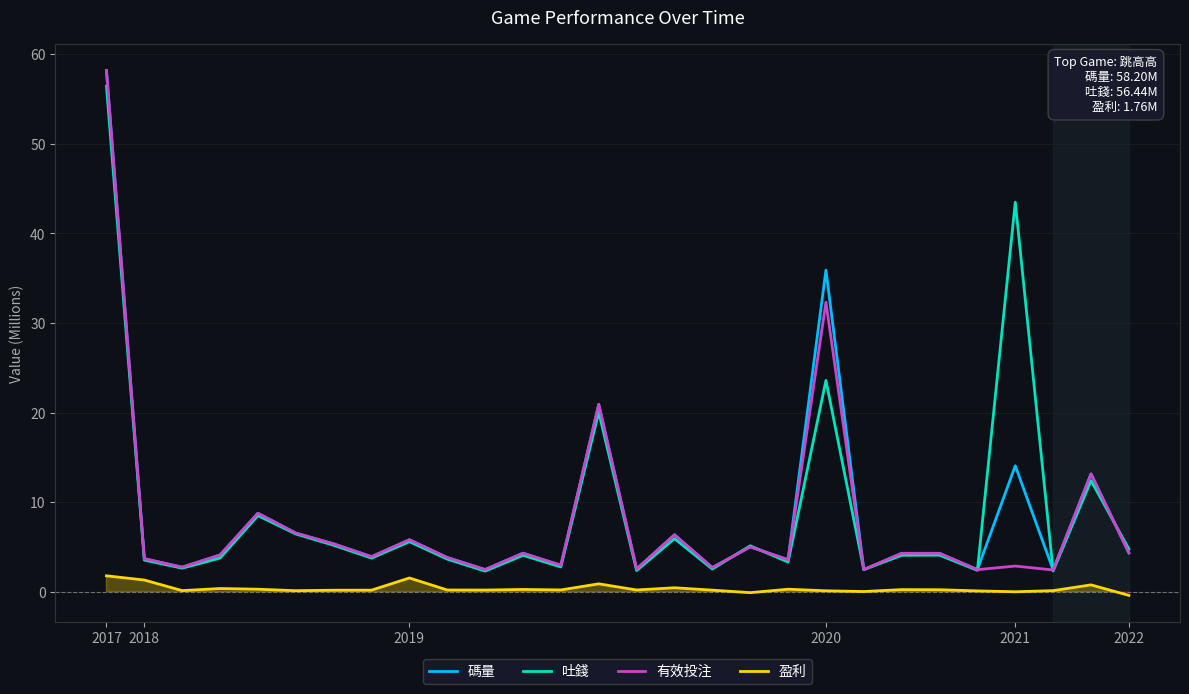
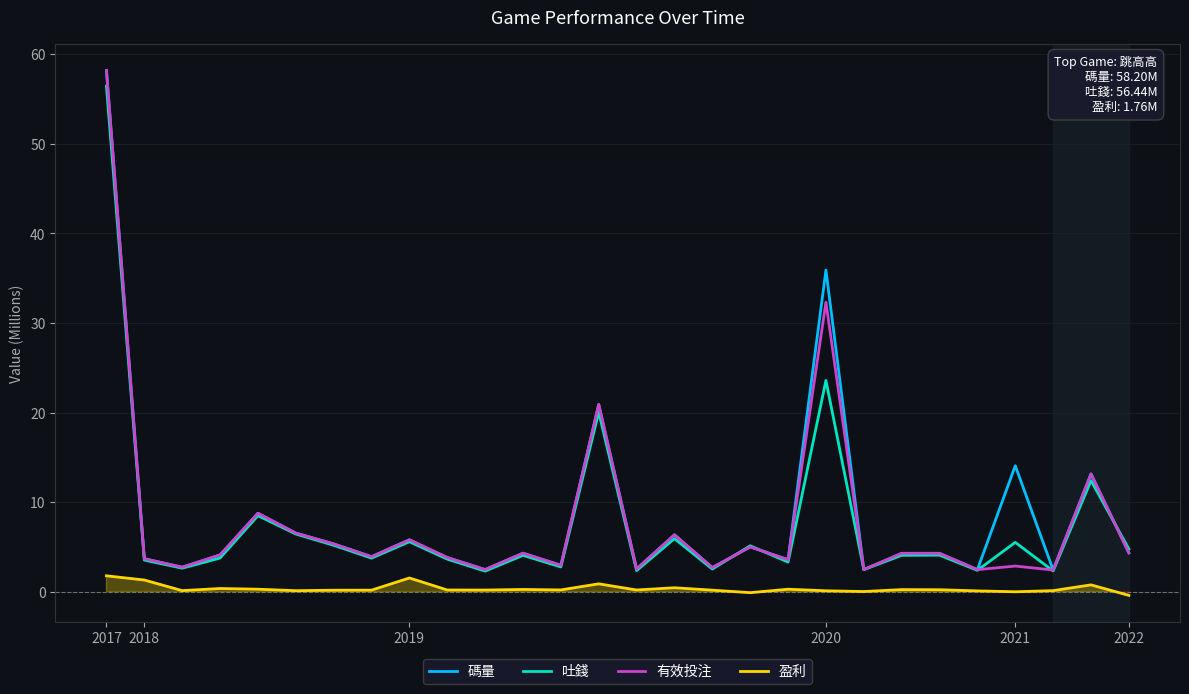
吐錢, 2021: 43 -> 5
